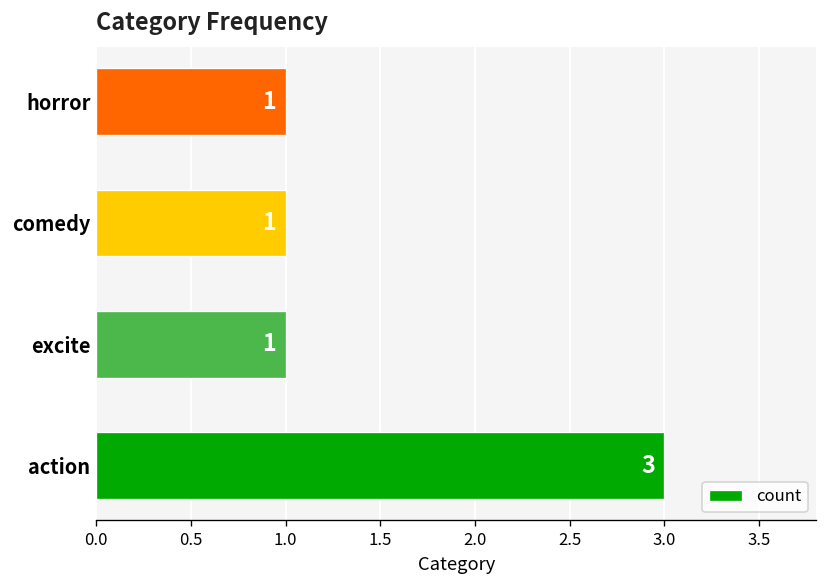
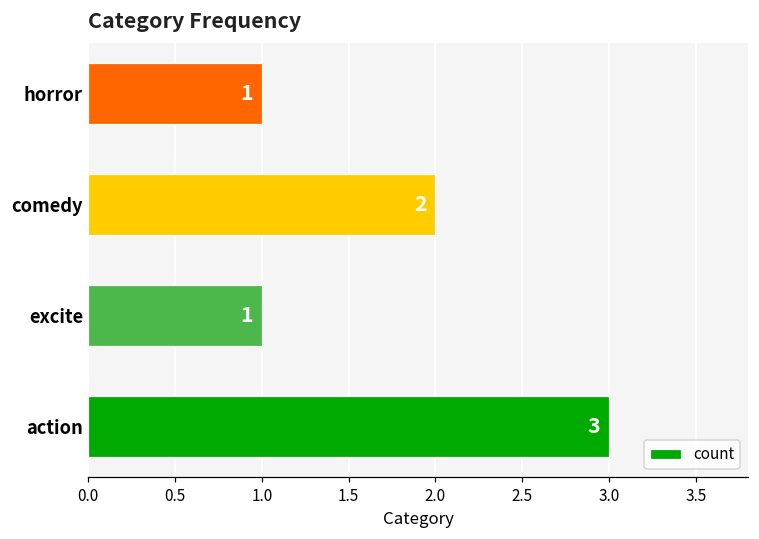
comedy: 1 -> 2
